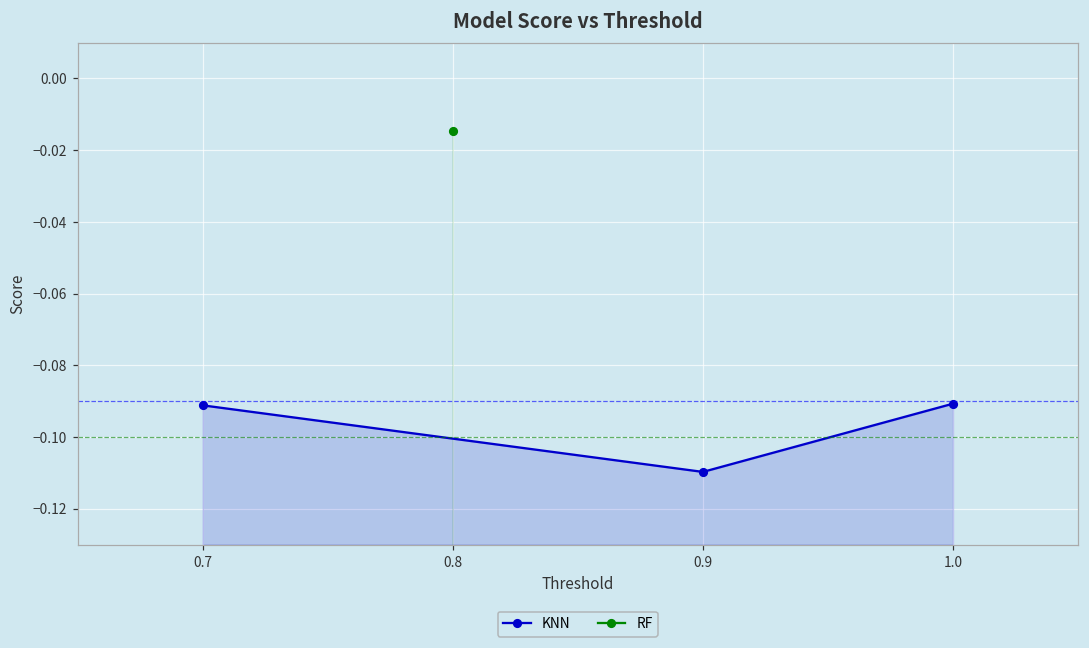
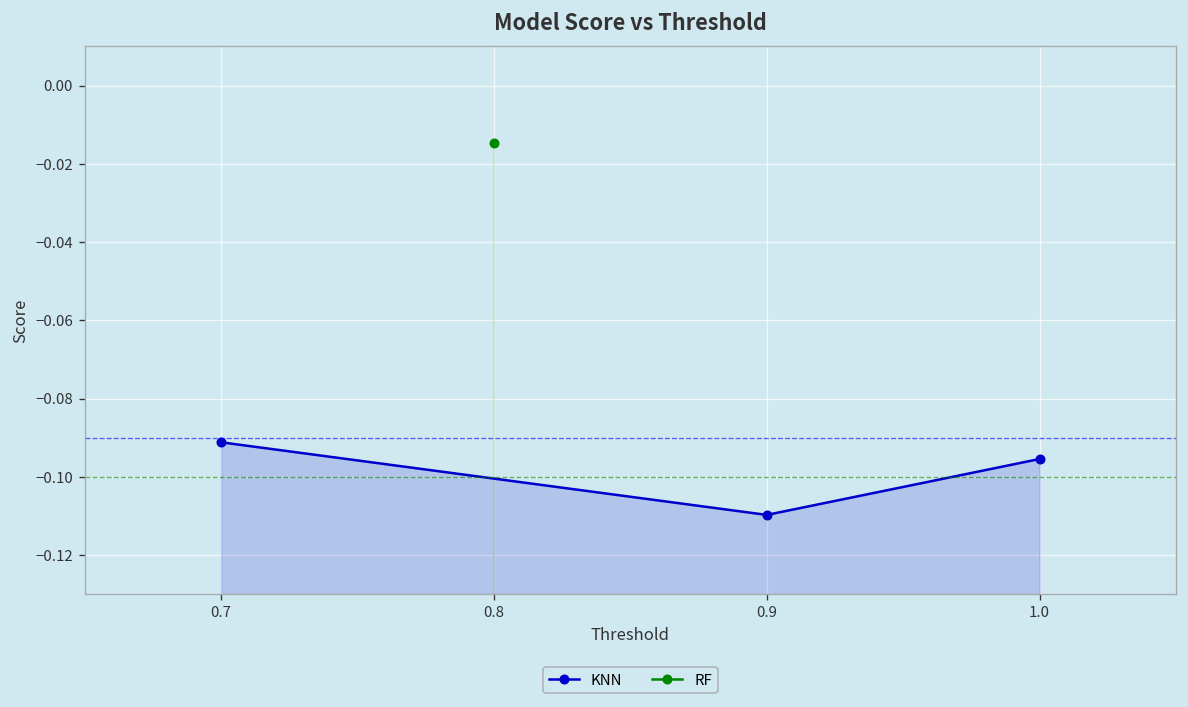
KNN, 1.0: -0.091 -> -0.095
